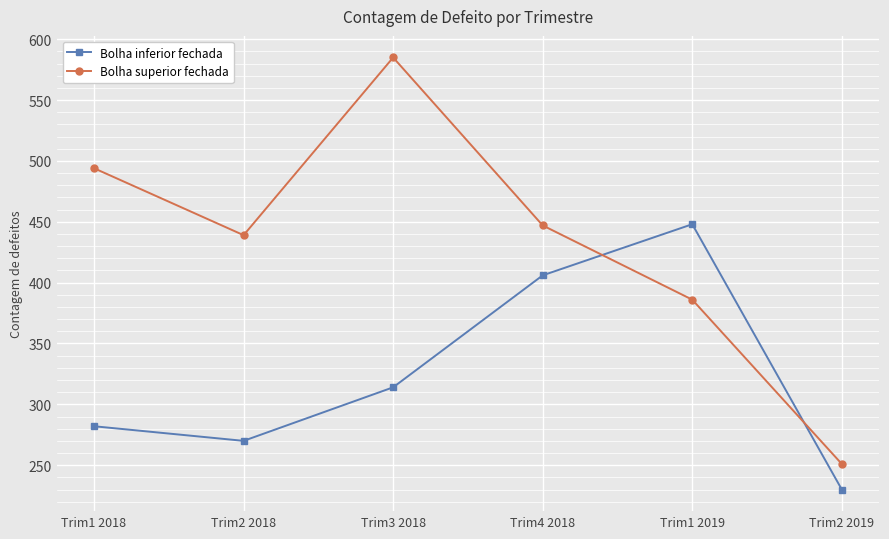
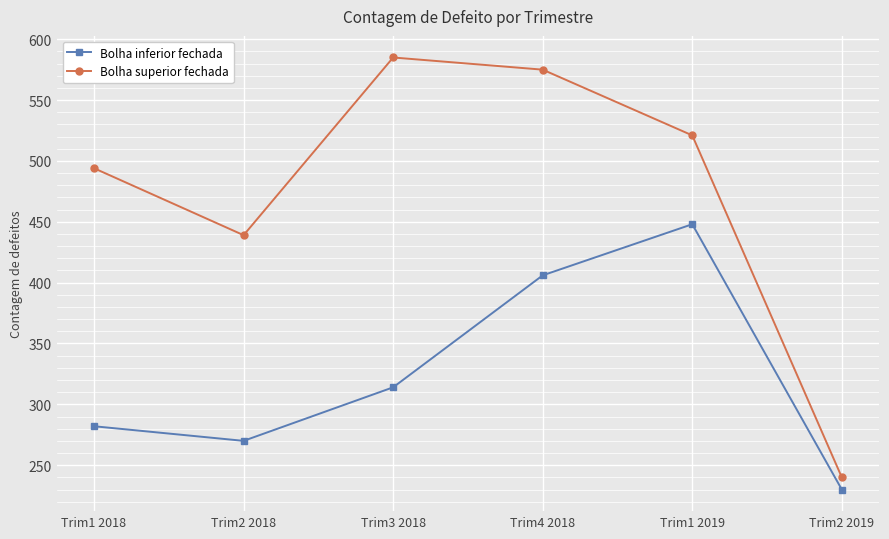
Bolha superior fechada, Trim4 2018: 447 -> 575
Bolha superior fechada, Trim1 2019: 386 -> 521
Bolha superior fechada, Trim2 2019: 251 -> 240
